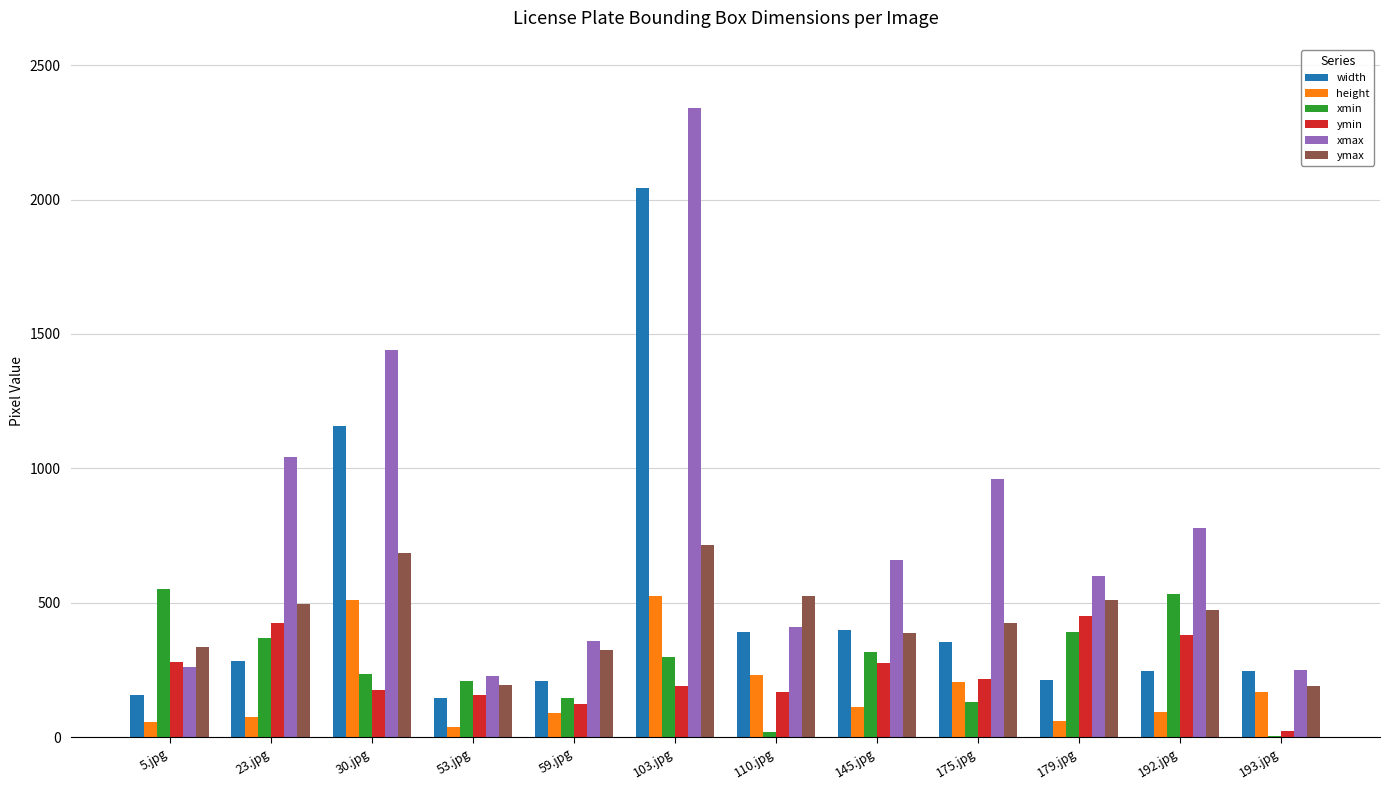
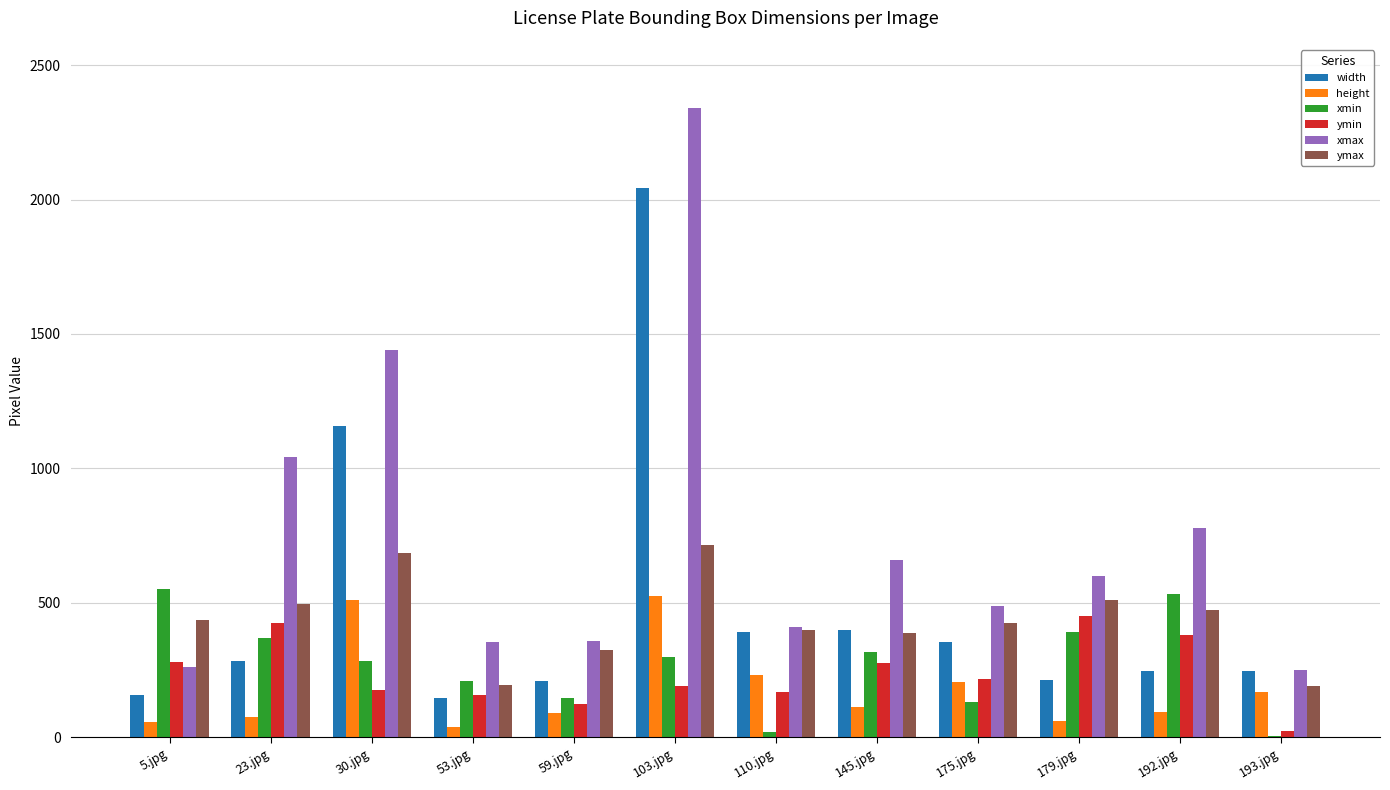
ymax, 5.jpg: 340 -> 440
xmin, 30.jpg: 240 -> 280
xmax, 53.jpg: 230 -> 360
ymax, 110.jpg: 530 -> 400
xmax, 175.jpg: 960 -> 490
